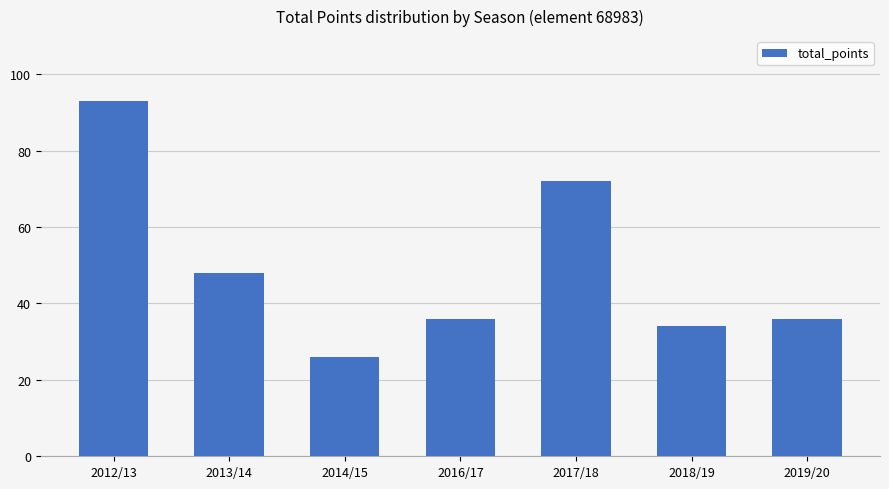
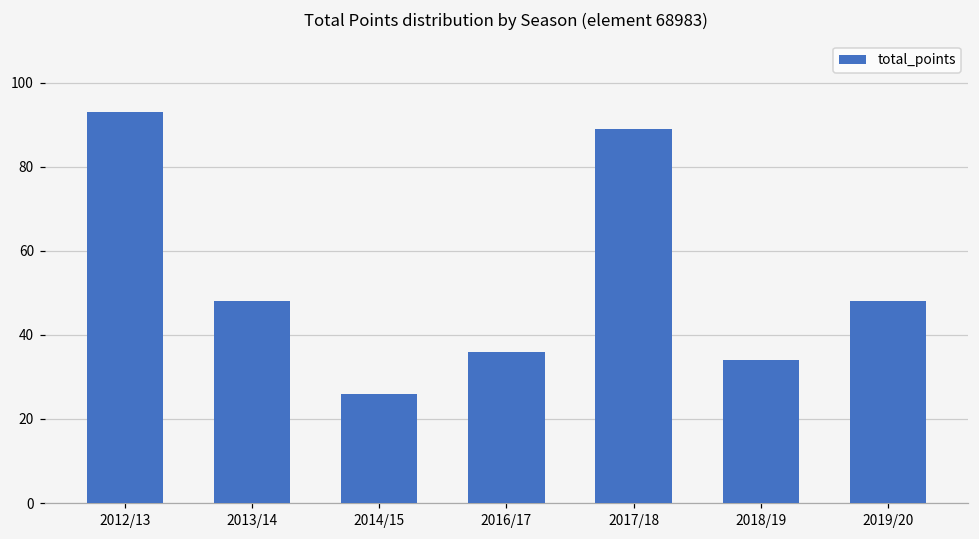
2017/18: 72 -> 89
2019/20: 36 -> 48
